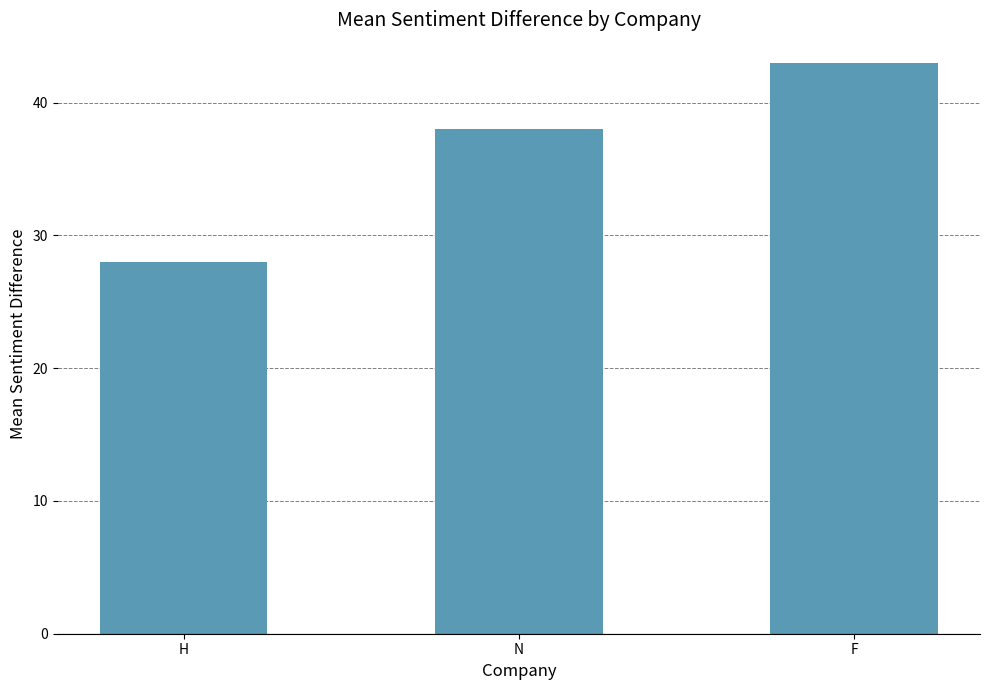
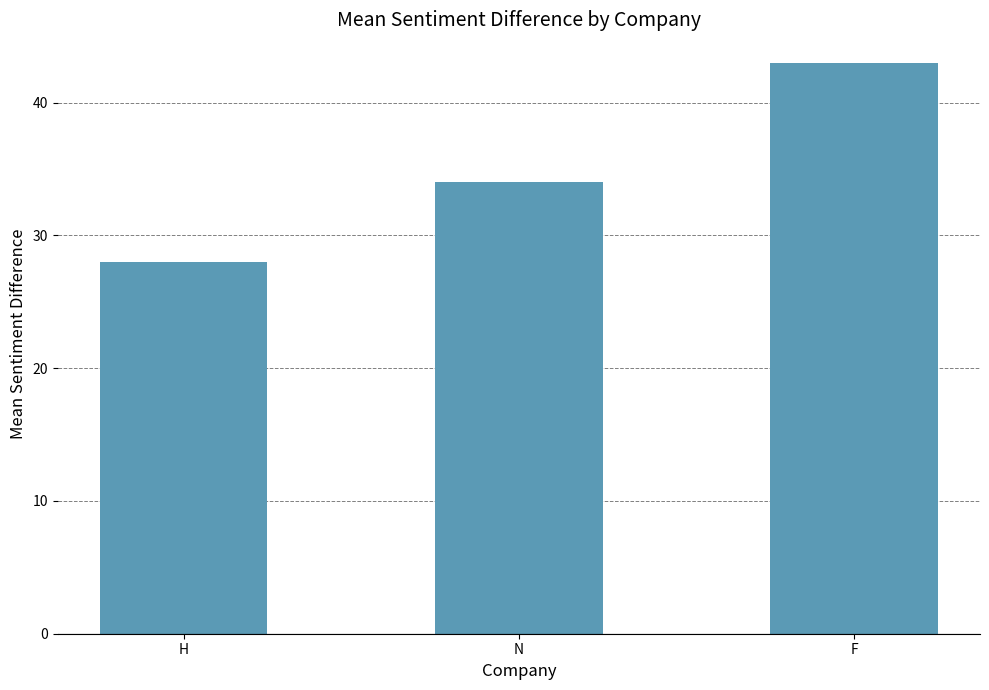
N: 38 -> 34
